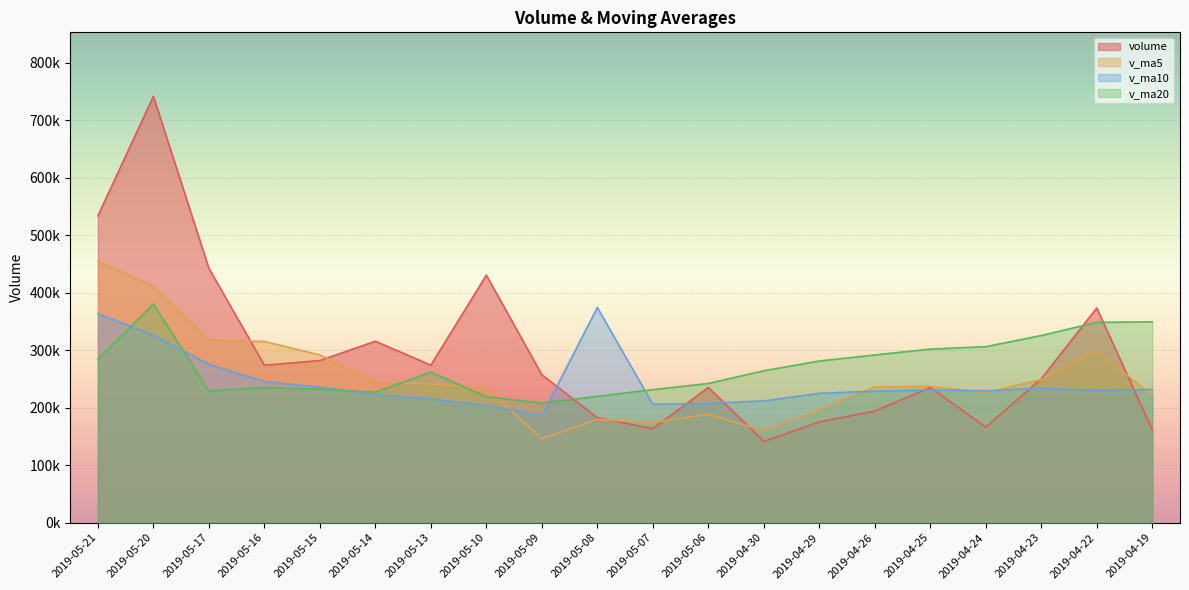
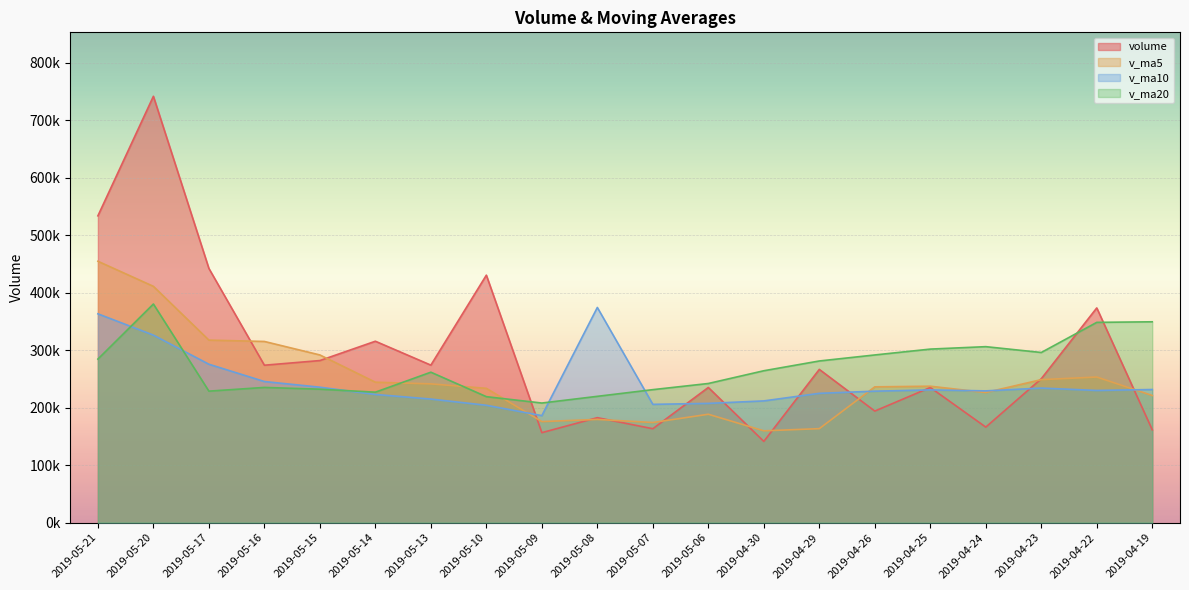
volume, 2019-05-09: 260000 -> 160000
v_ma5, 2019-05-09: 150000 -> 180000
volume, 2019-04-29: 180000 -> 270000
v_ma5, 2019-04-29: 200000 -> 160000
v_ma20, 2019-04-23: 330000 -> 300000
v_ma5, 2019-04-22: 300000 -> 250000
